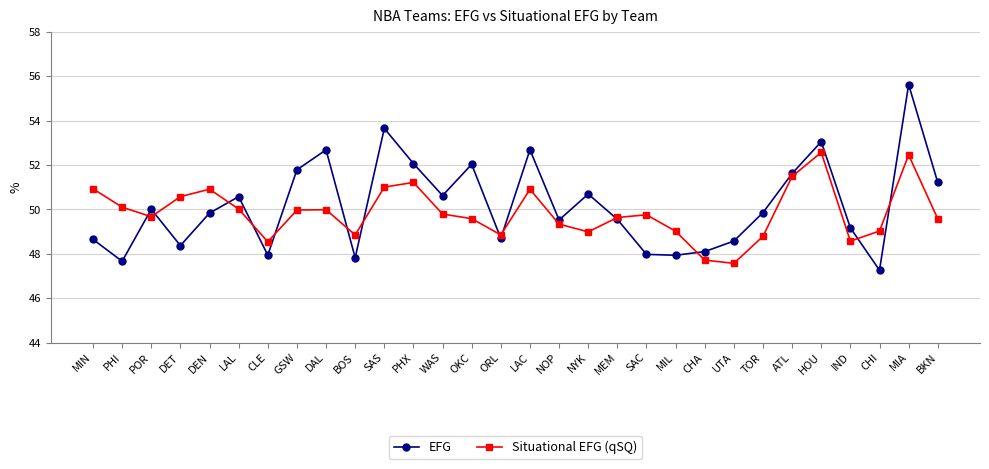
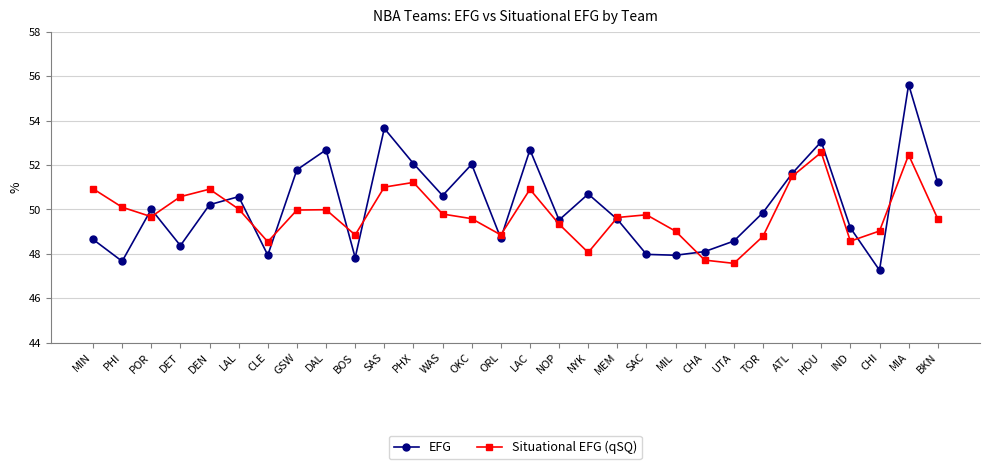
EFG, DEN: 49.8 -> 50.2
Situational EFG (qSQ), NYK: 49.0 -> 48.1
